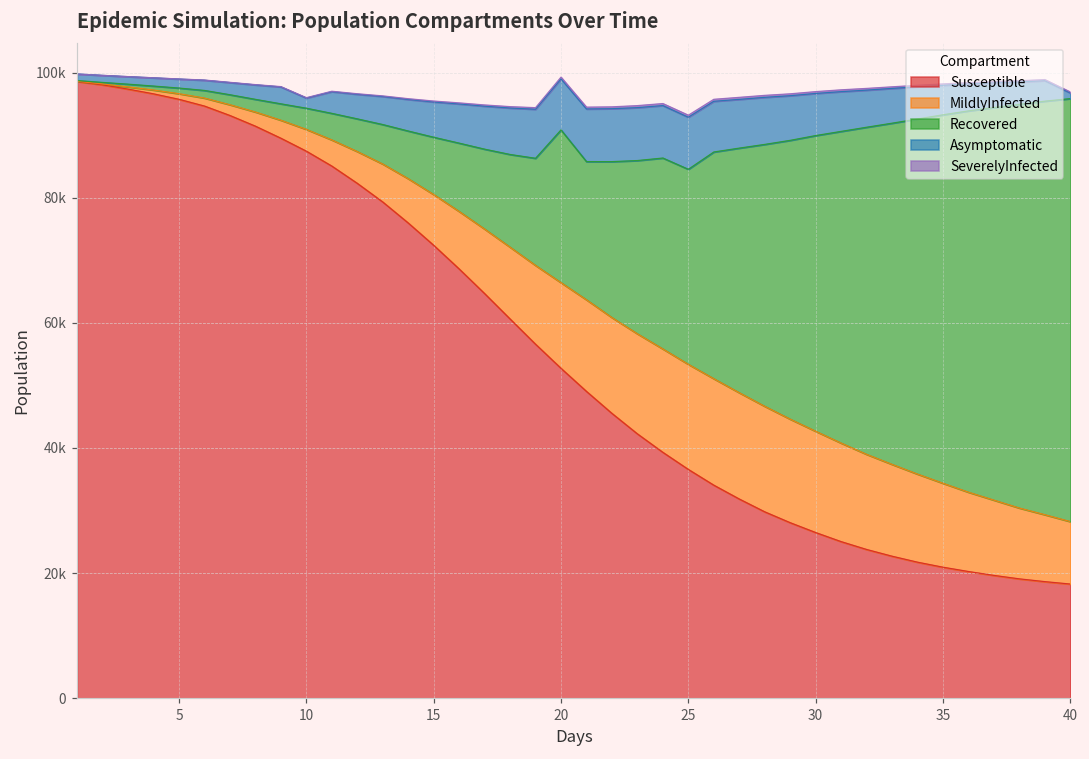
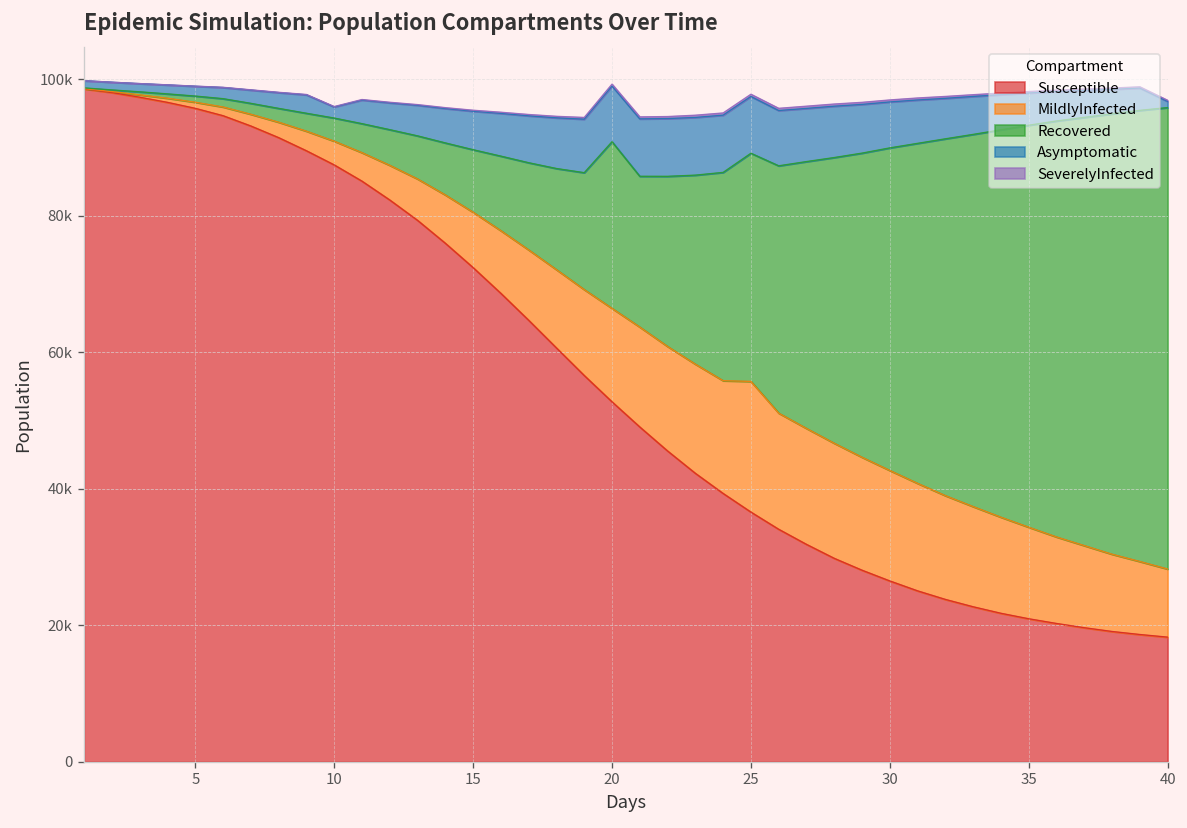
MildlyInfected, 25: 17000 -> 19000
Recovered, 25: 31000 -> 33000
